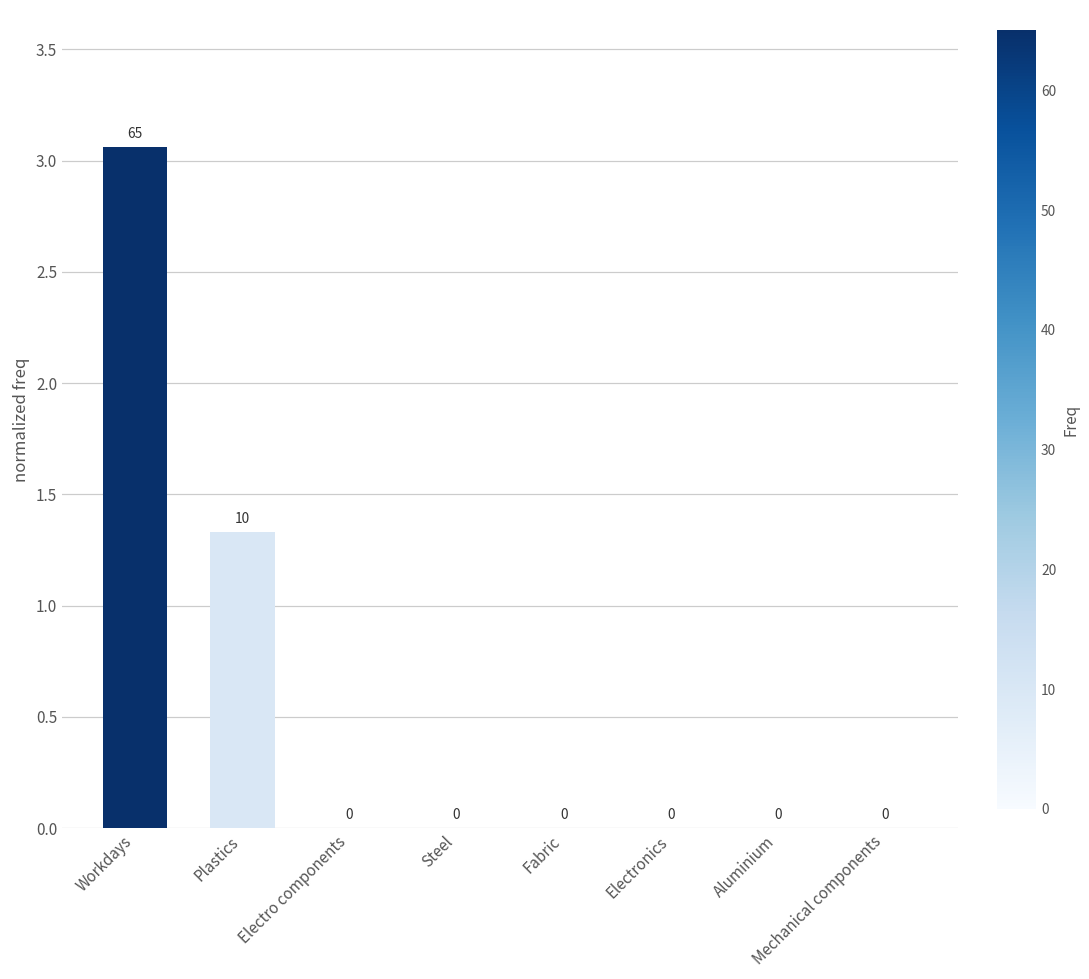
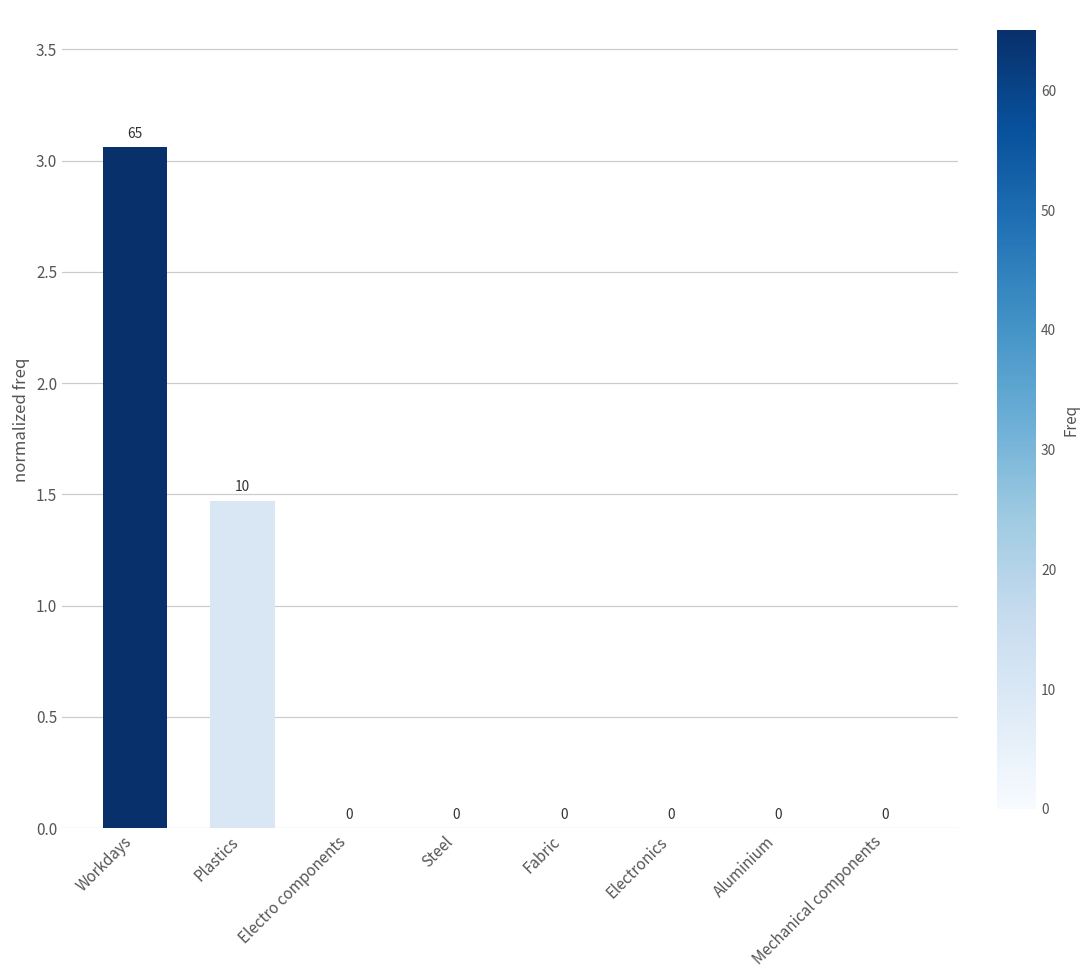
Plastics: 1.33 -> 1.47
